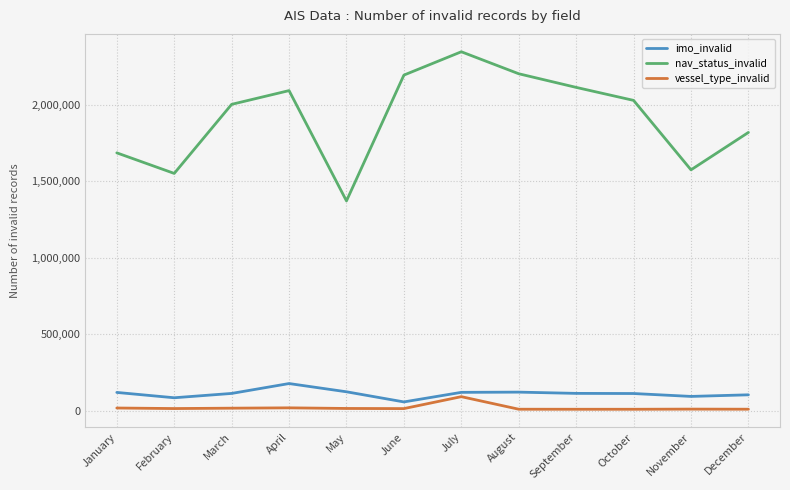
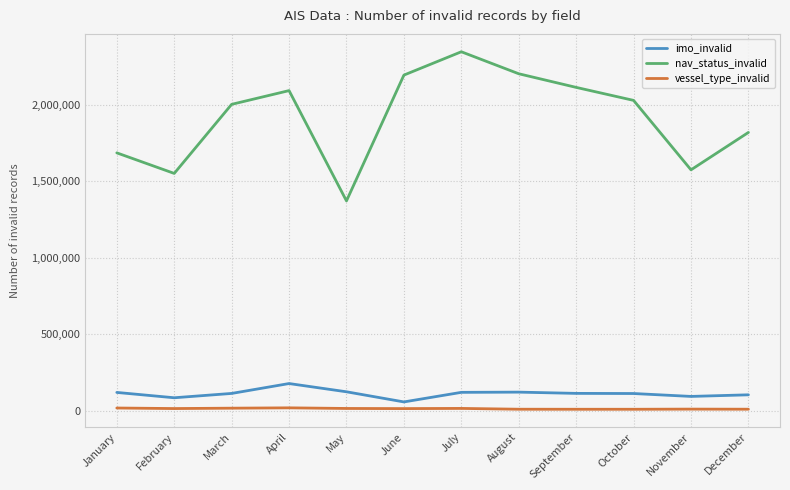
vessel_type_invalid, July: 90,000 -> 10,000
